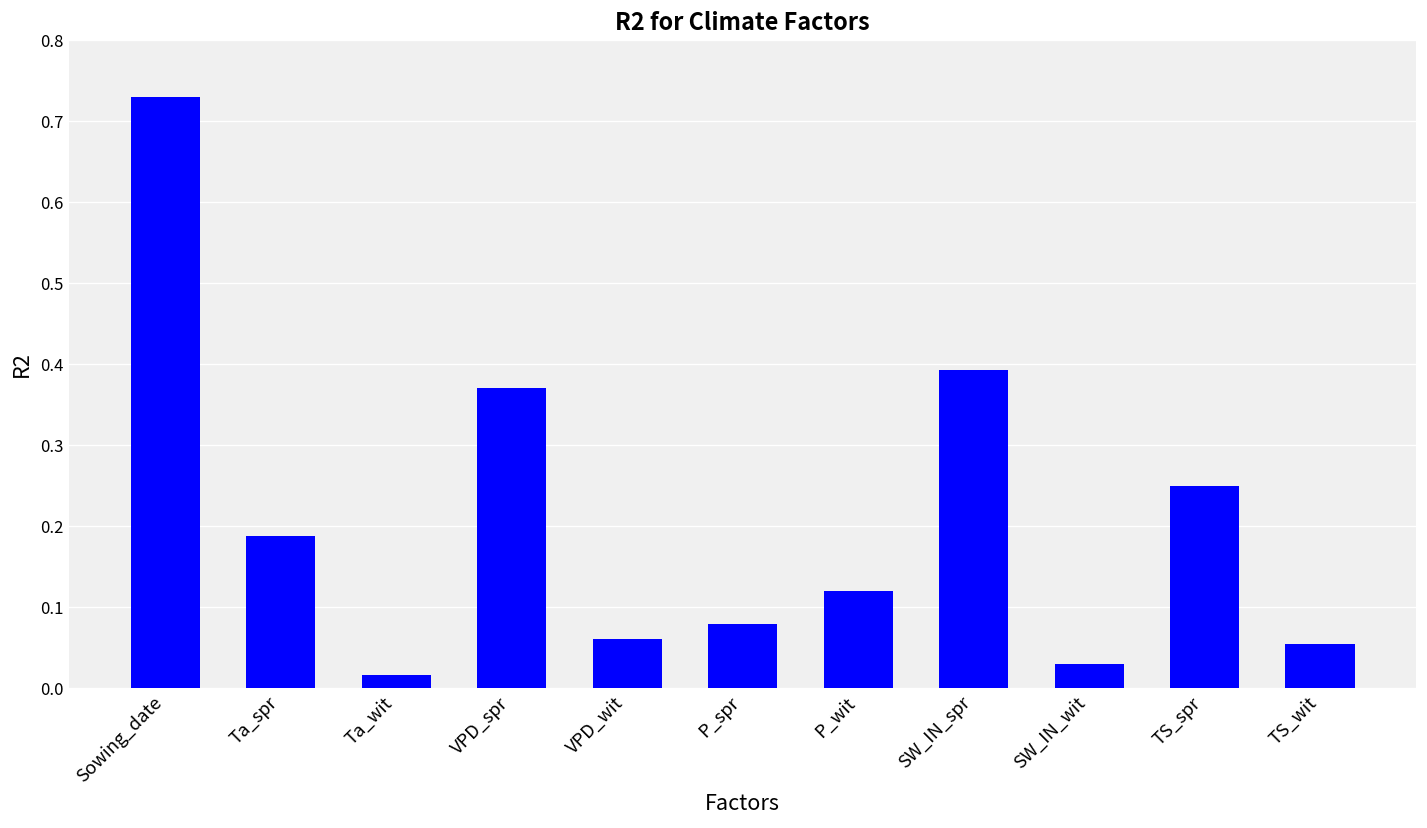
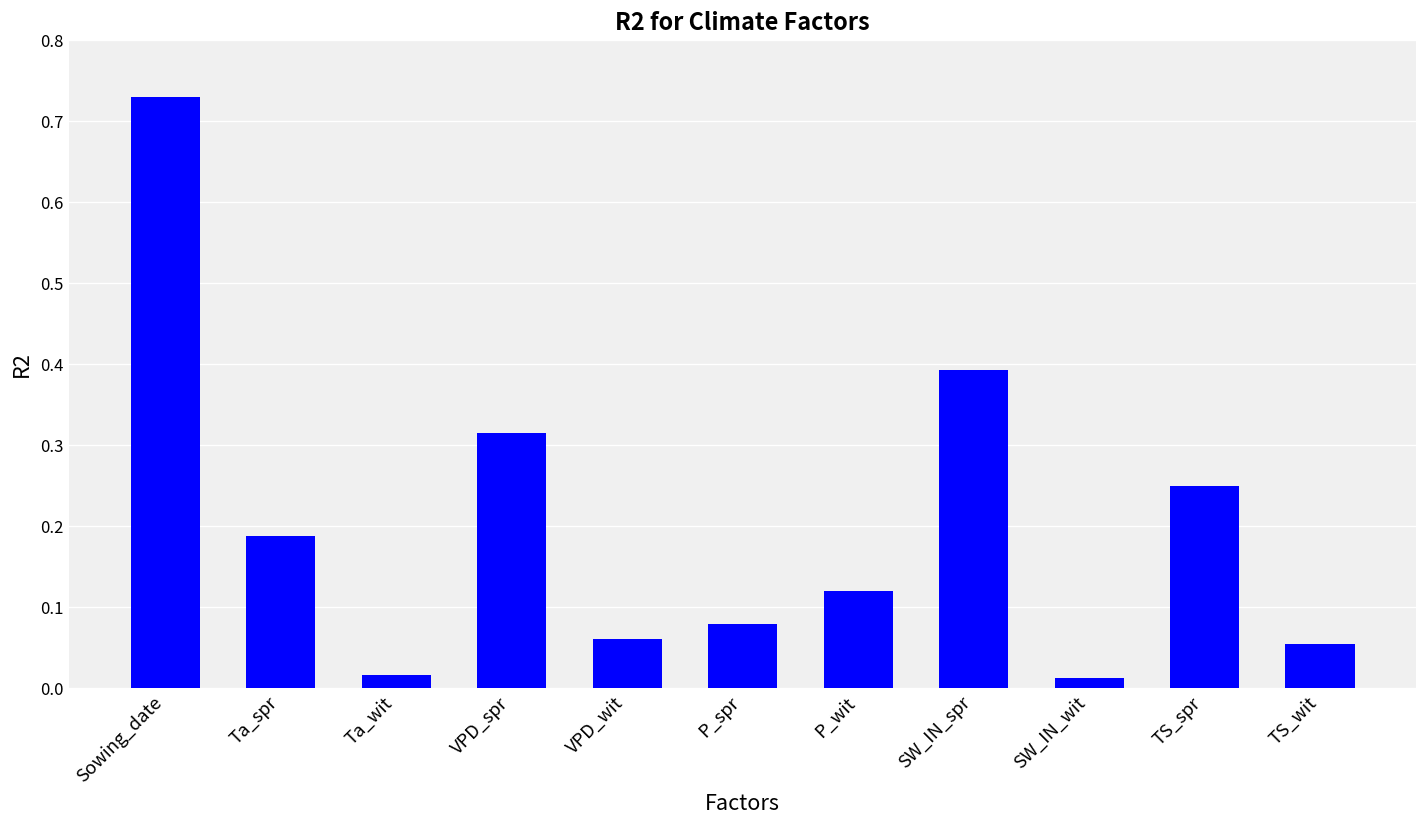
VPD_spr: 0.37 -> 0.32
SW_IN_wit: 0.03 -> 0.01
